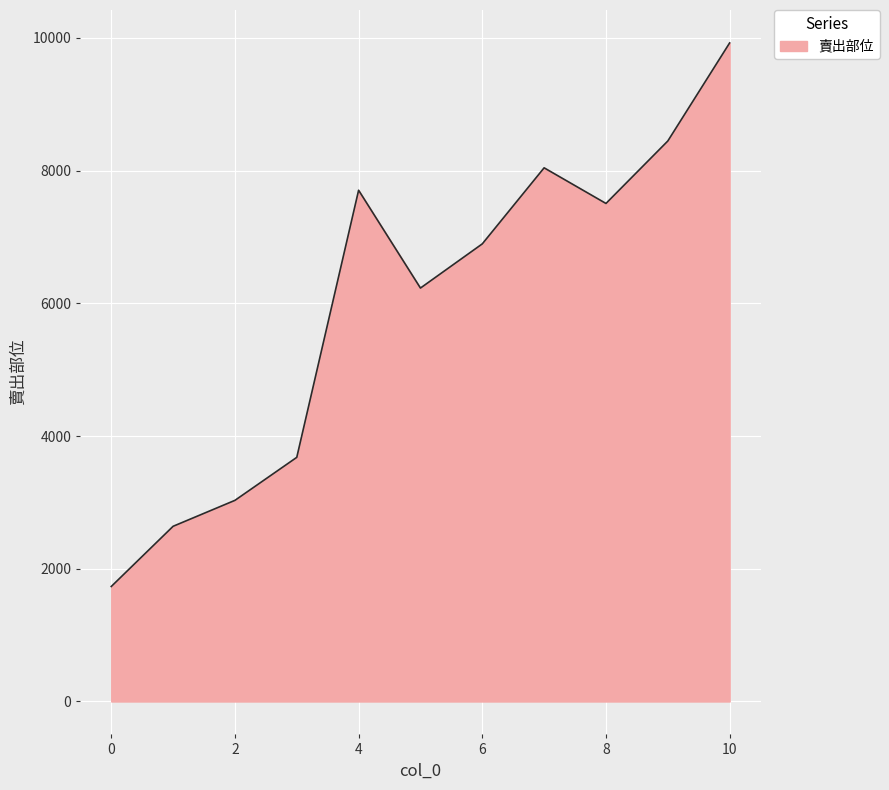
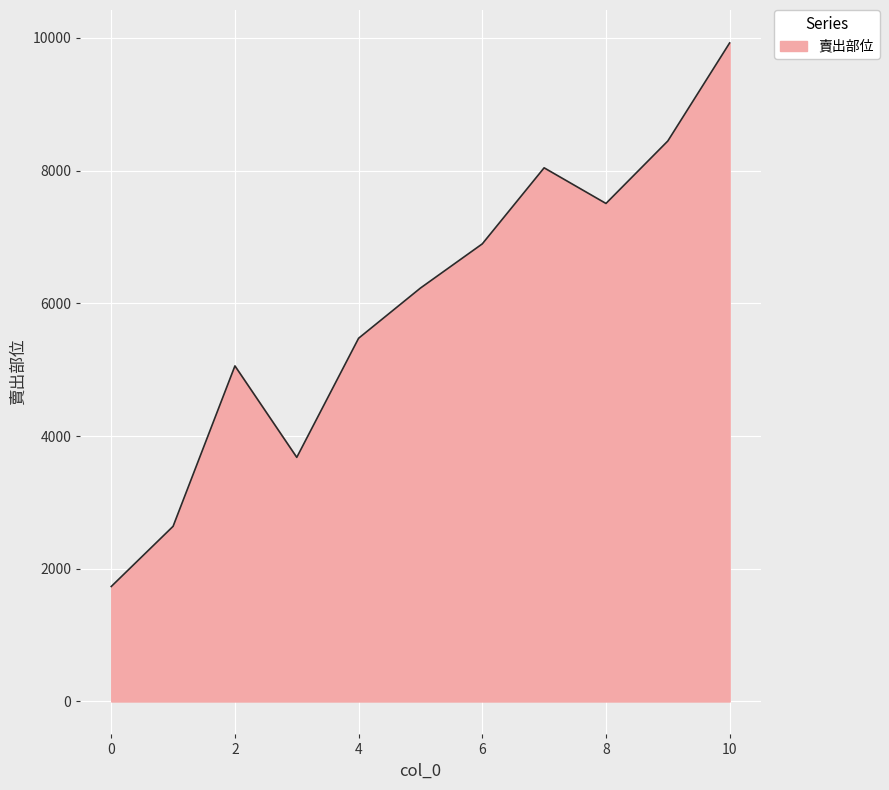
2: 3000 -> 5100
4: 7700 -> 5500
